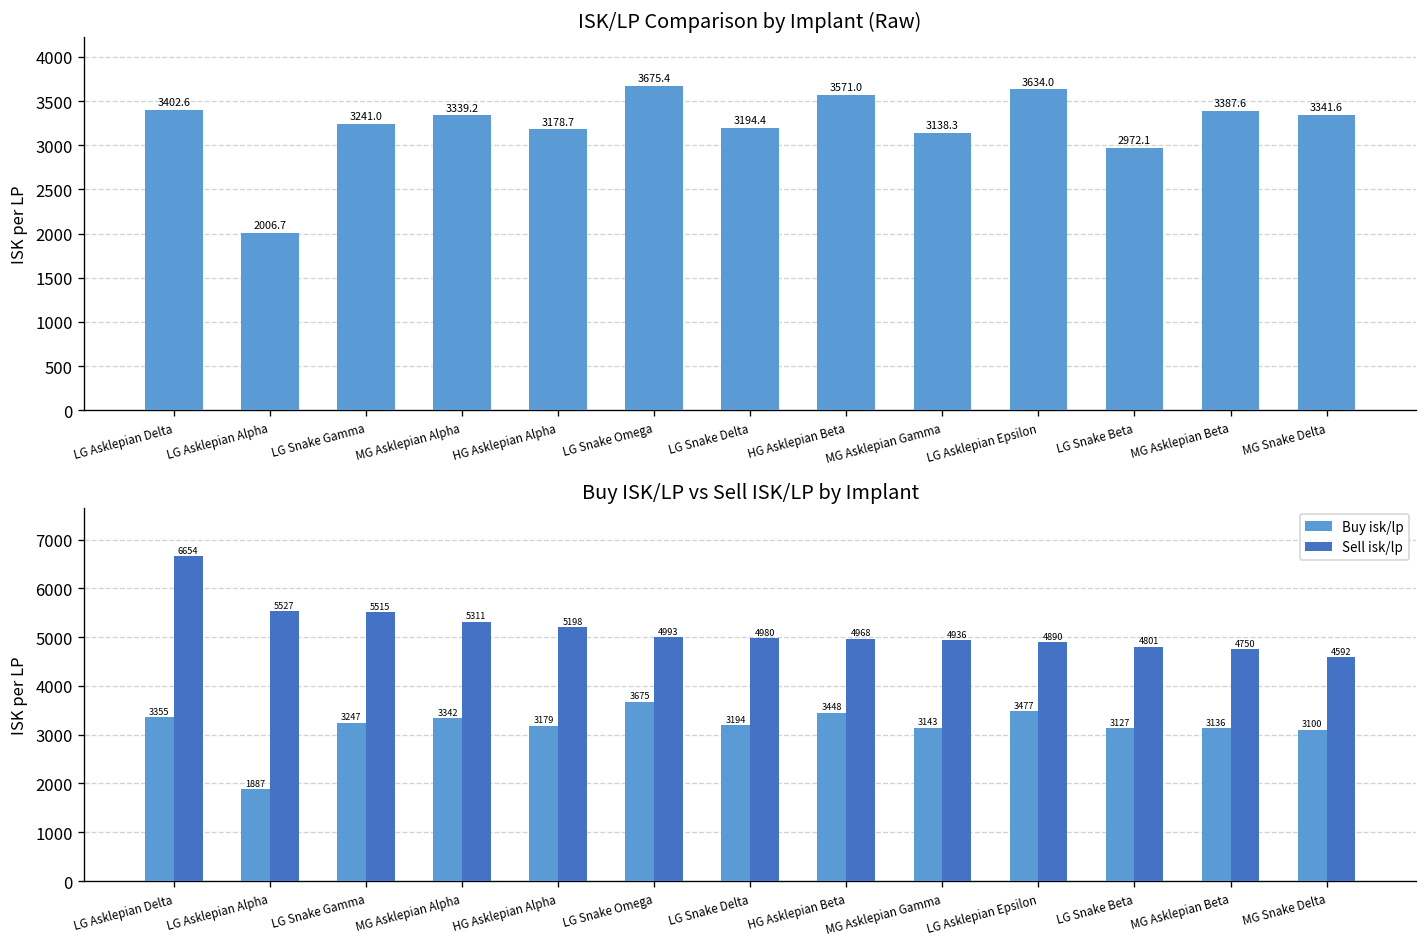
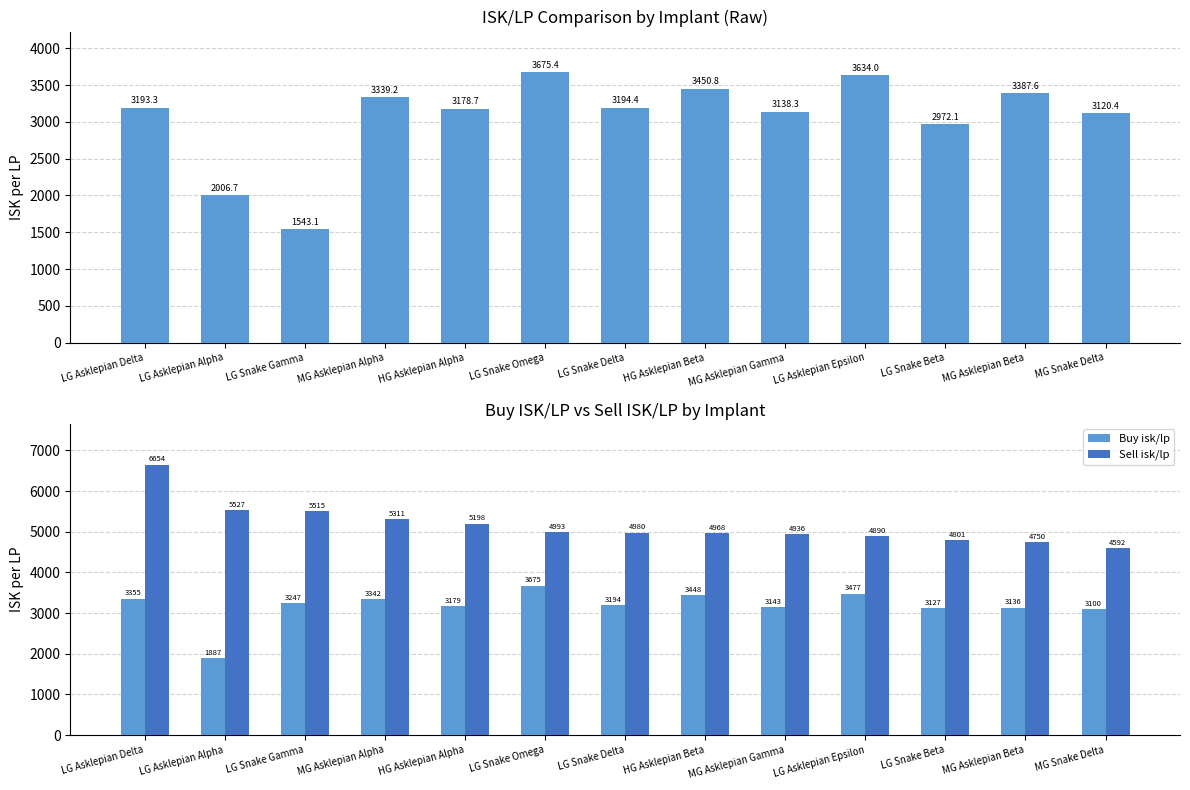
ISK/LP Comparison by Implant (Raw), LG Asklepian Delta: 3402.6 -> 3193.3
ISK/LP Comparison by Implant (Raw), LG Snake Gamma: 3241.0 -> 1543.1
ISK/LP Comparison by Implant (Raw), HG Asklepian Beta: 3571.0 -> 3450.8
ISK/LP Comparison by Implant (Raw), MG Snake Delta: 3341.6 -> 3120.4
